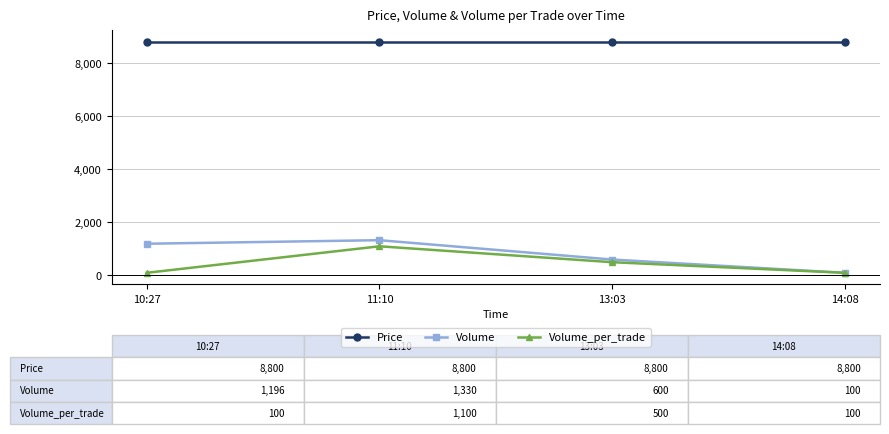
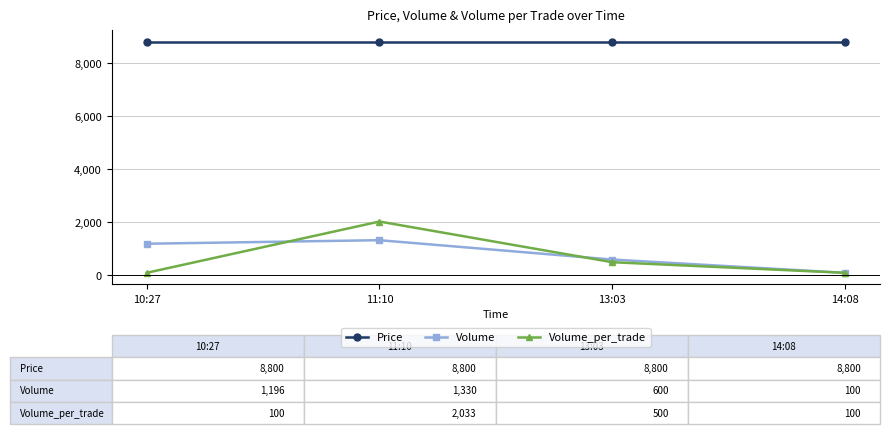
Volume_per_trade, 11:10: 1,100 -> 2,033
